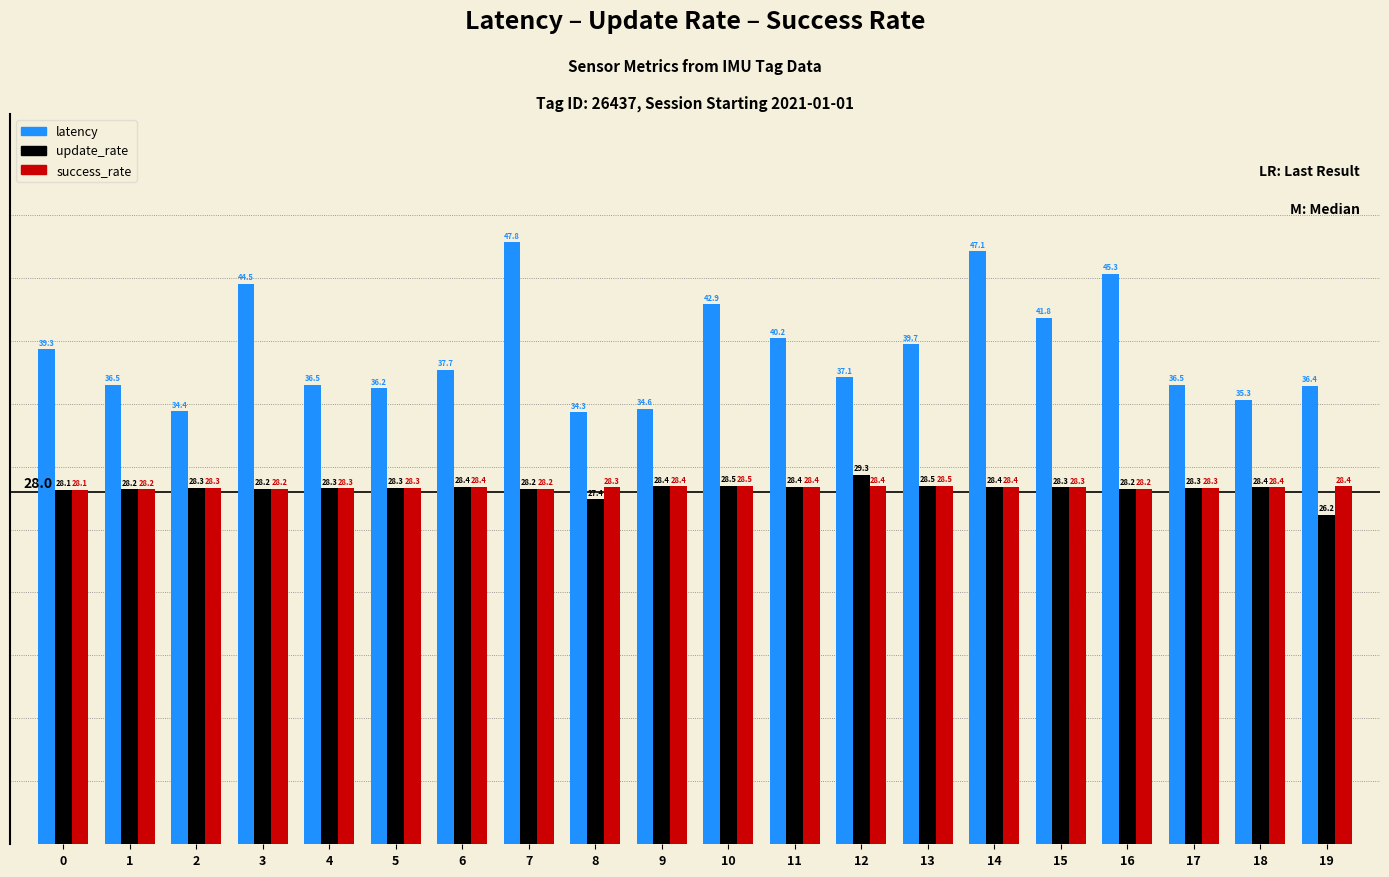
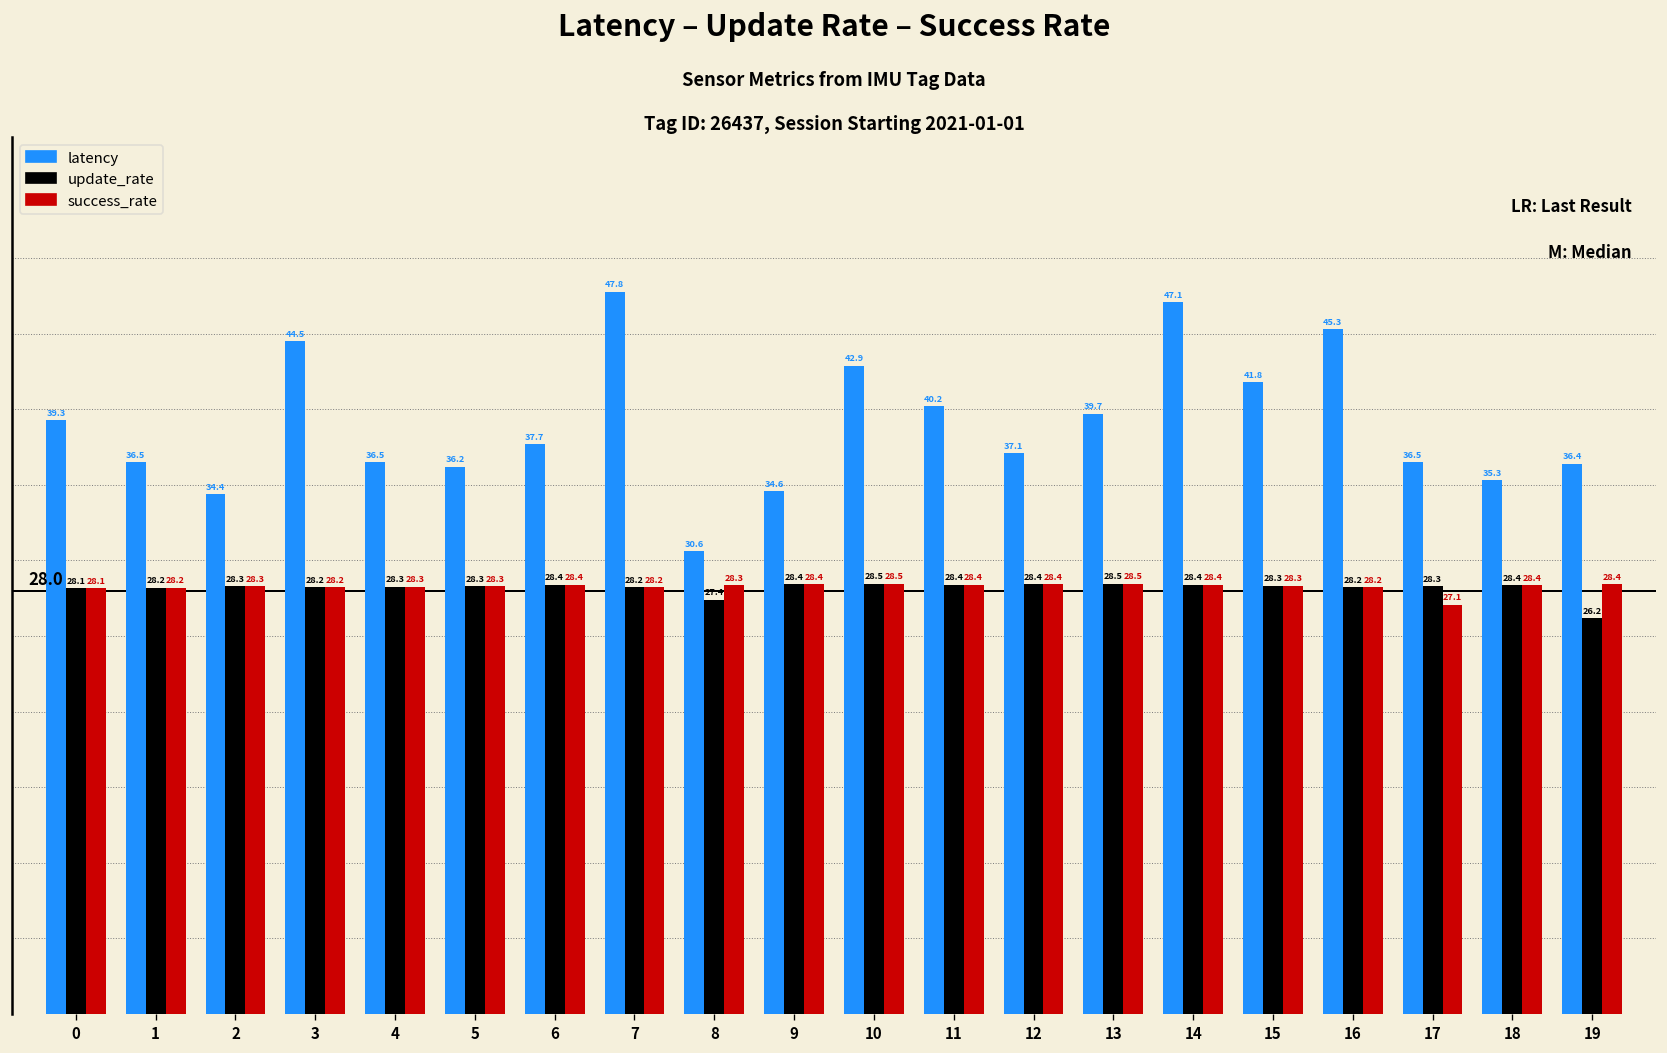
latency, 8: 34.3 -> 30.6
update_rate, 12: 29.3 -> 28.4
success_rate, 17: 28.3 -> 27.1
